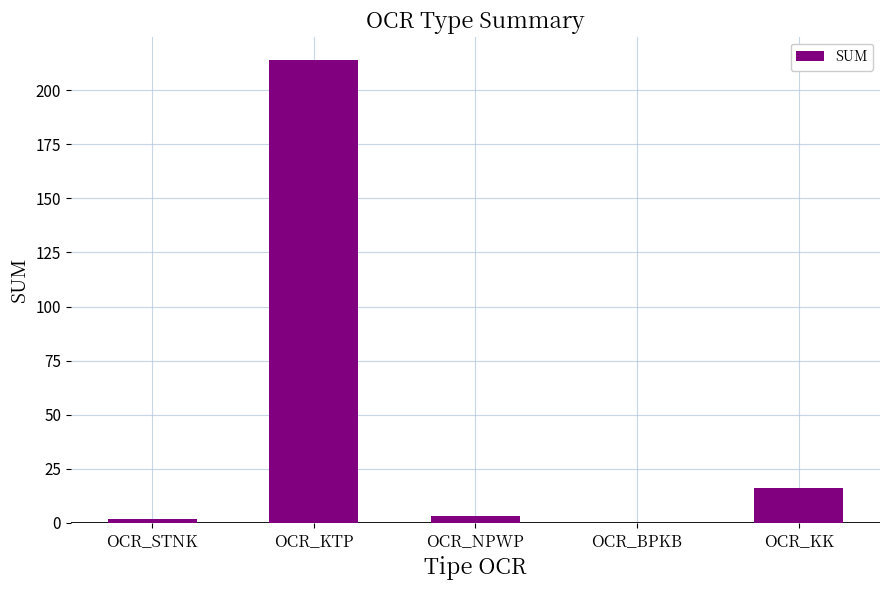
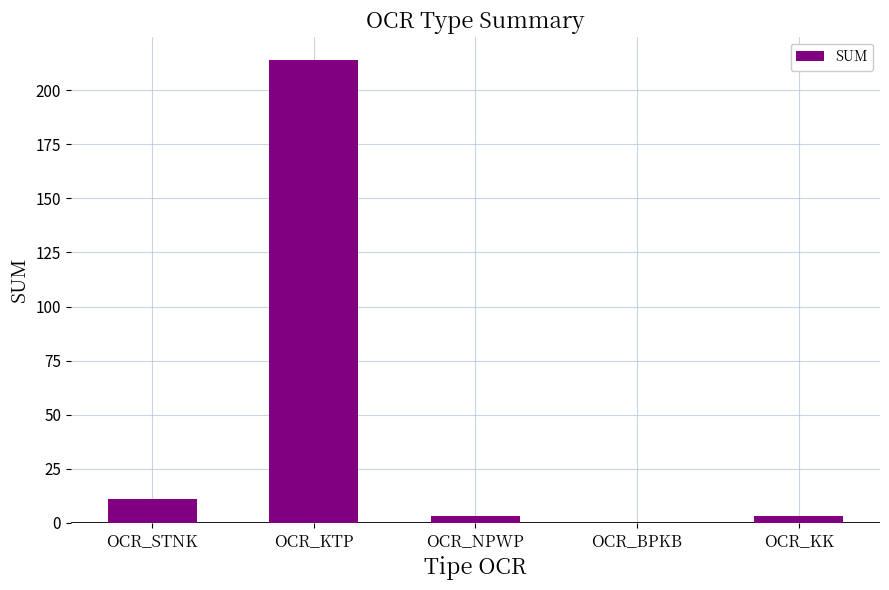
OCR_STNK: 2 -> 11
OCR_KK: 16 -> 3
